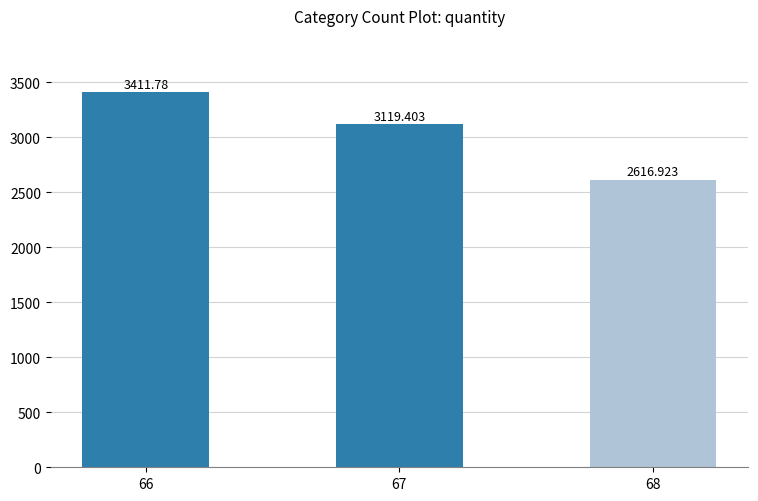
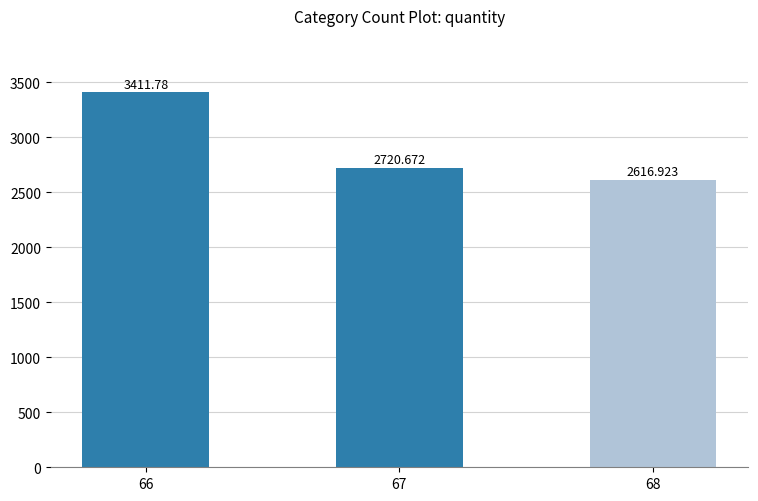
67: 3119.403 -> 2720.672
